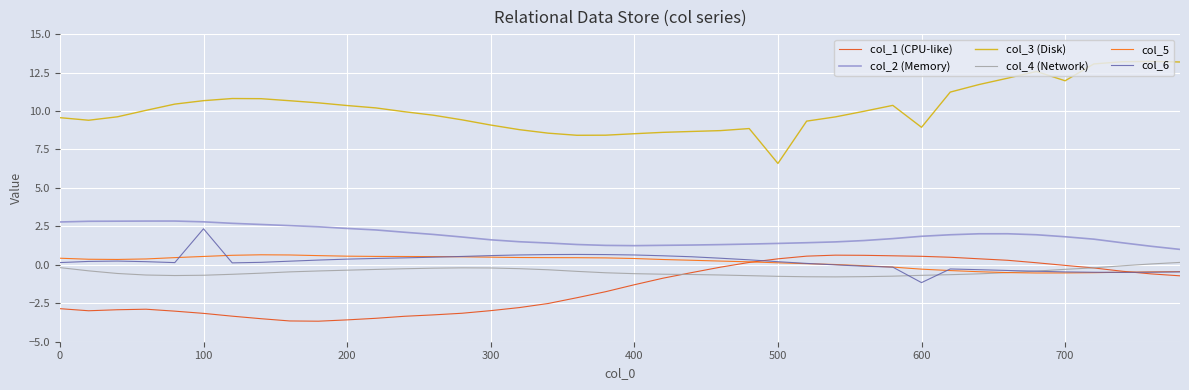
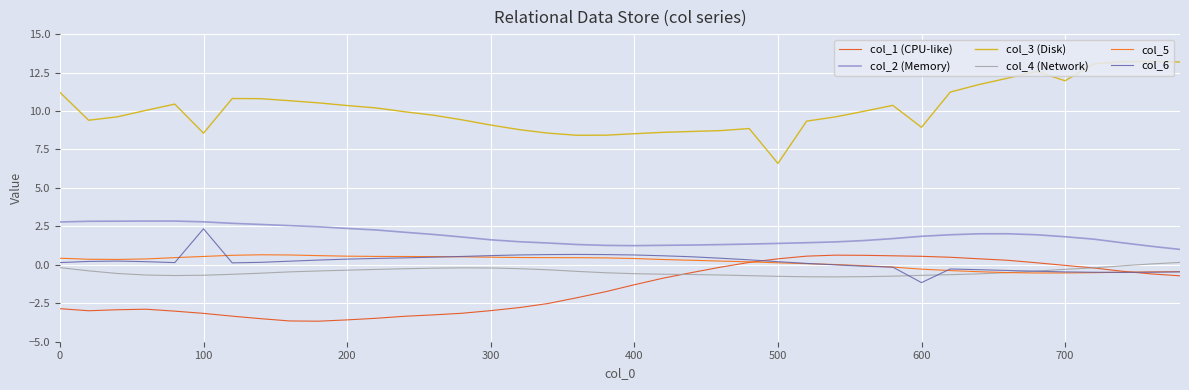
col_3 (Disk), 0: 9.6 -> 11.2
col_3 (Disk), 100: 10.7 -> 8.6
